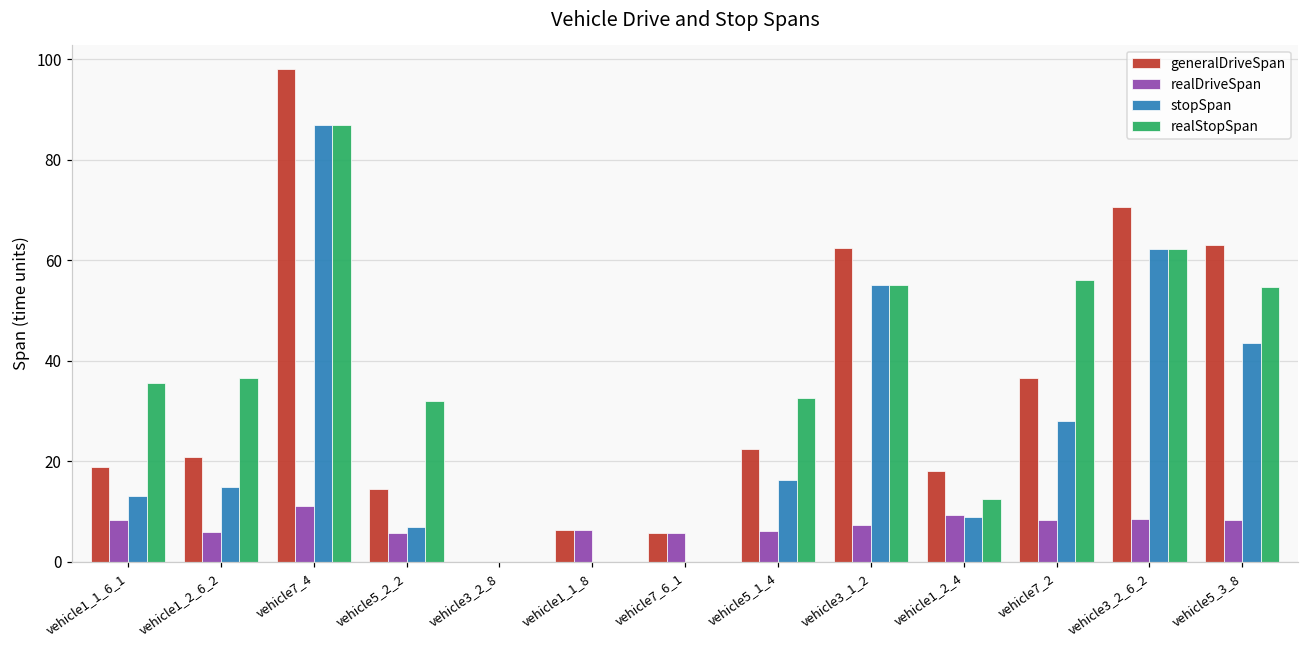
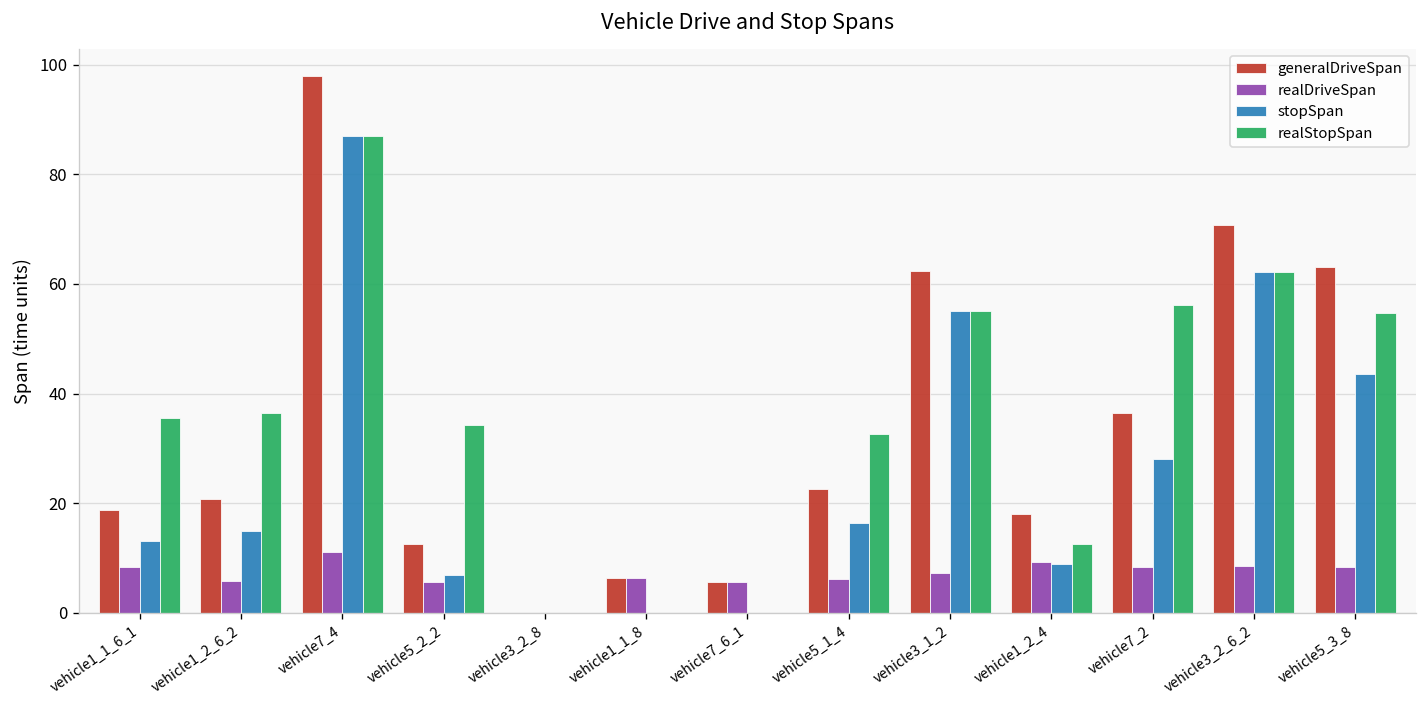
generalDriveSpan, vehicle5_2_2: 14 -> 13
realStopSpan, vehicle5_2_2: 32 -> 34
